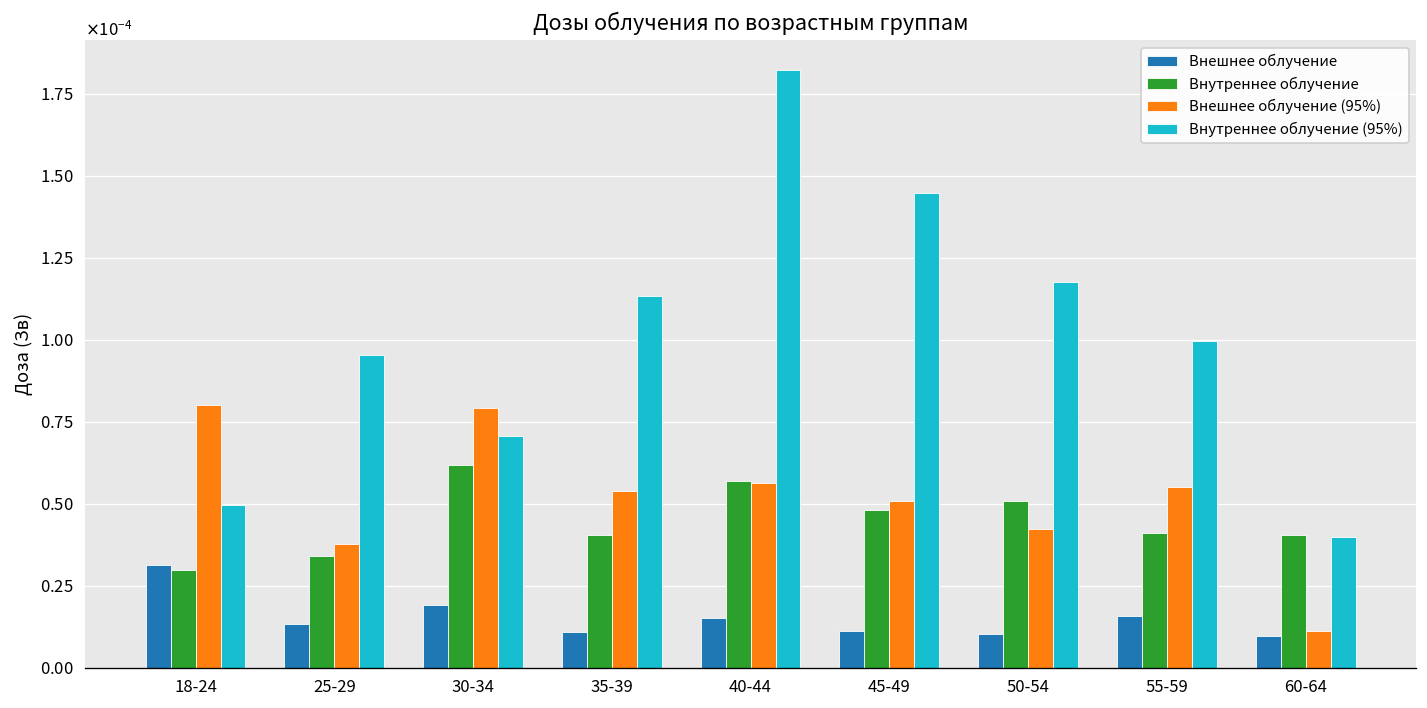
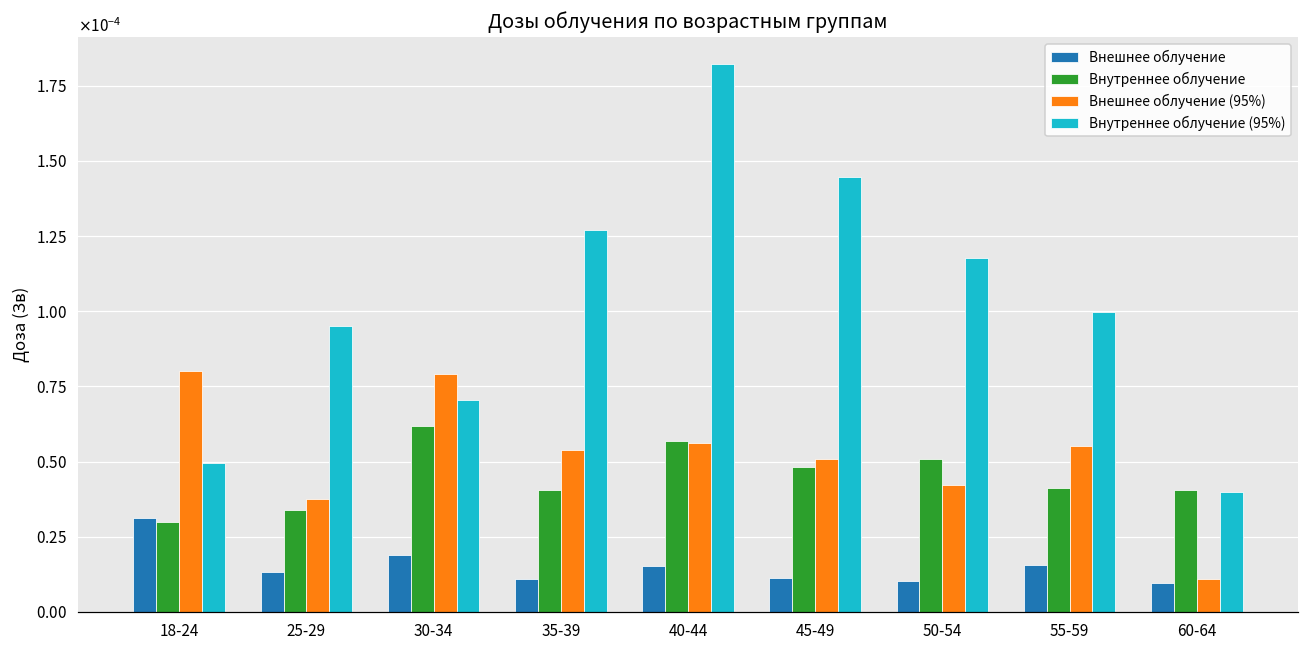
Внутреннее облучение (95%), 35-39: 0.000113 -> 0.000127
